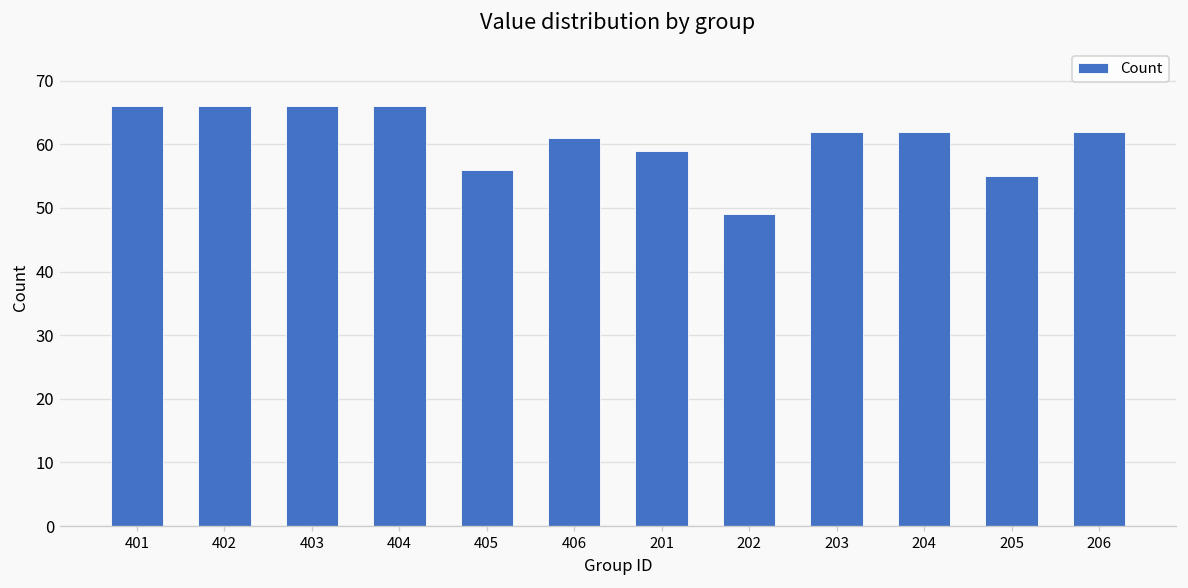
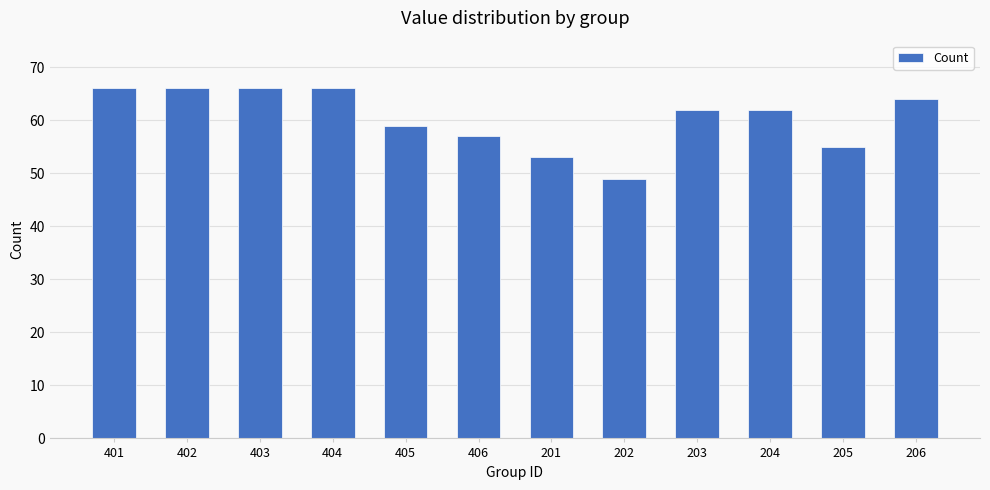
405: 56 -> 59
406: 61 -> 57
201: 59 -> 53
206: 62 -> 64
